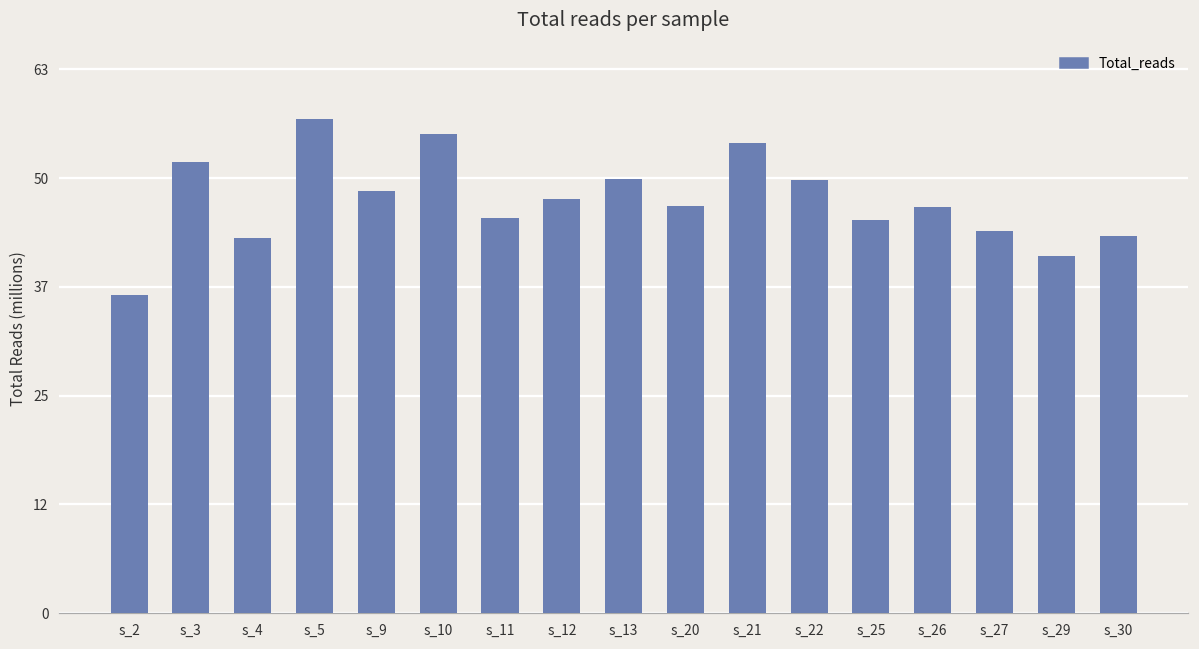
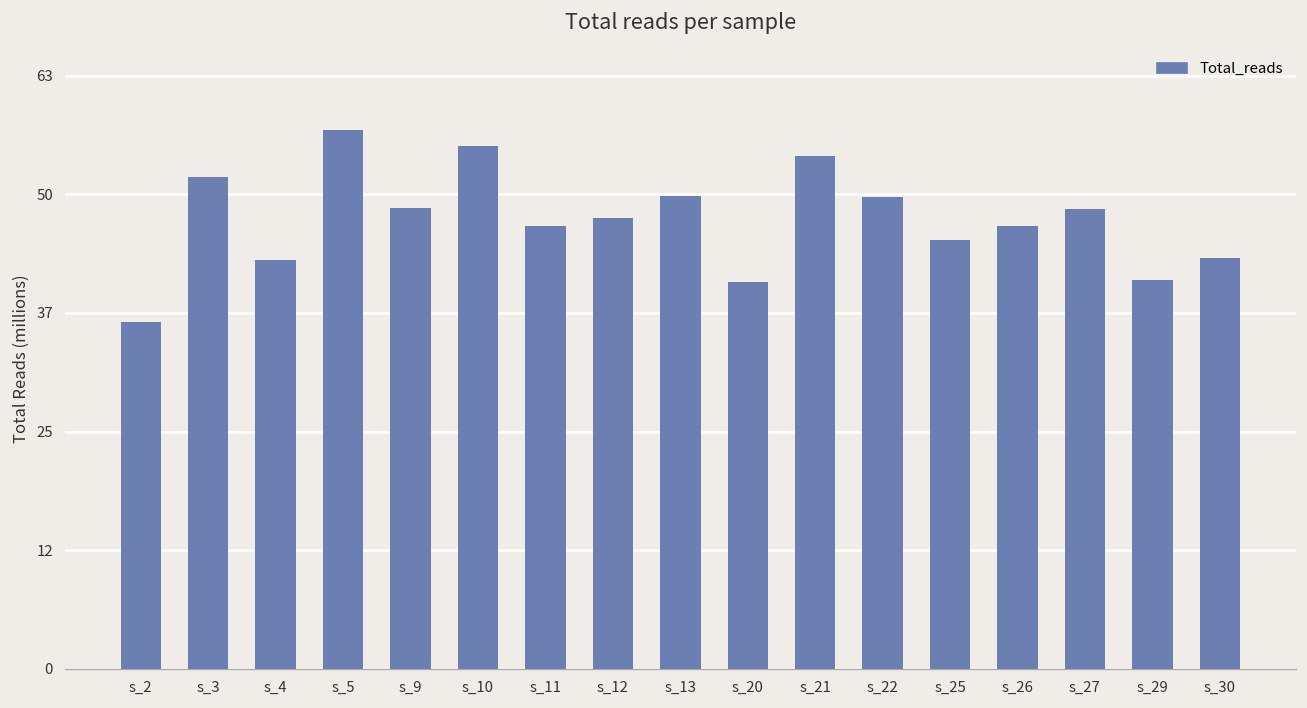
s_11: 46 -> 47
s_20: 47 -> 41
s_27: 44 -> 49
